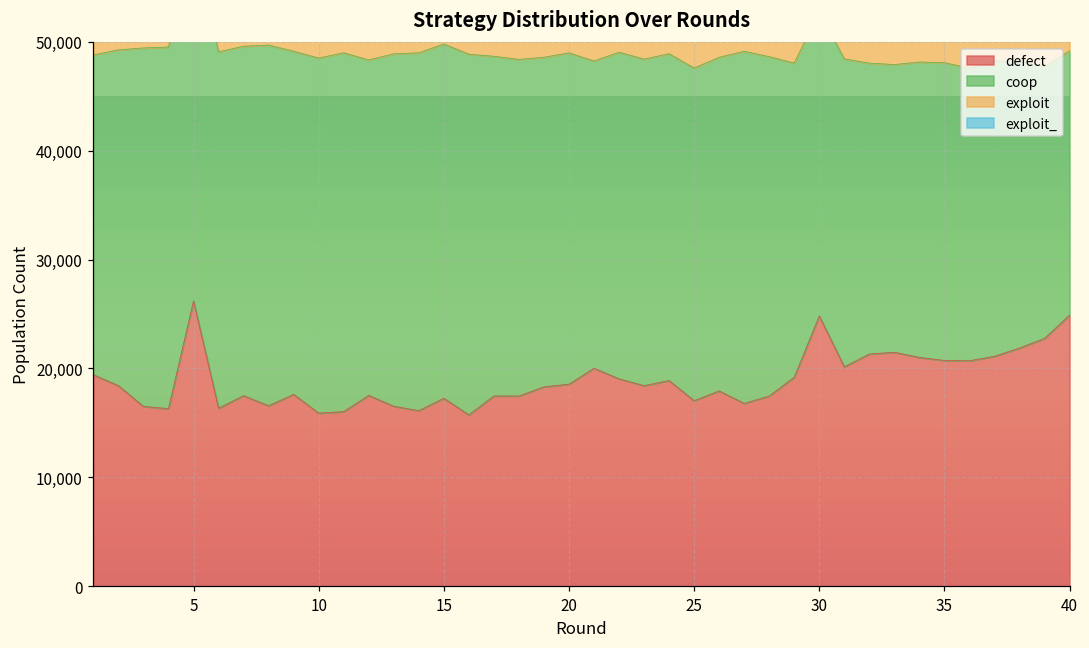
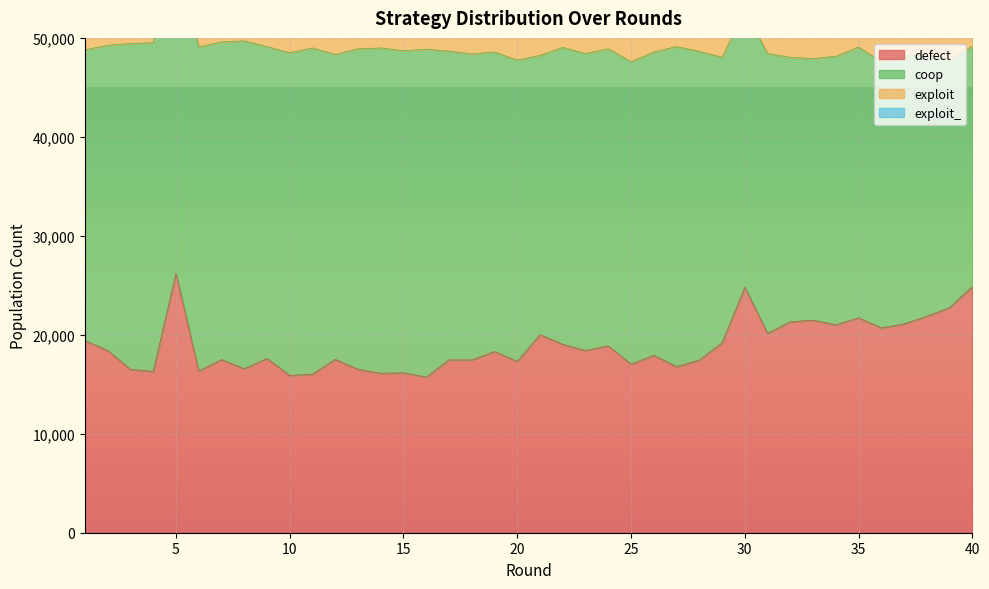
defect, 15: 17,000 -> 16,000
defect, 20: 19,000 -> 17,000
defect, 35: 21,000 -> 22,000
